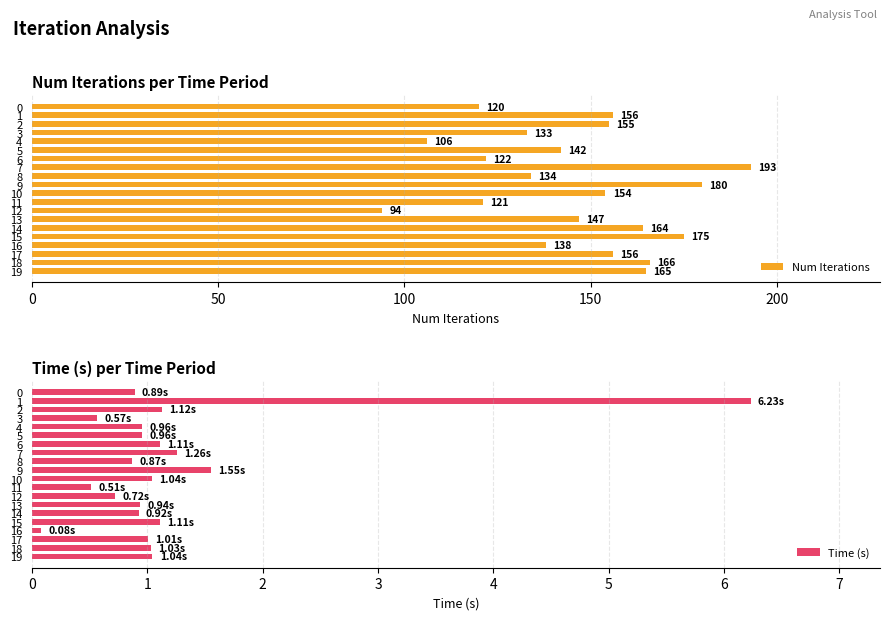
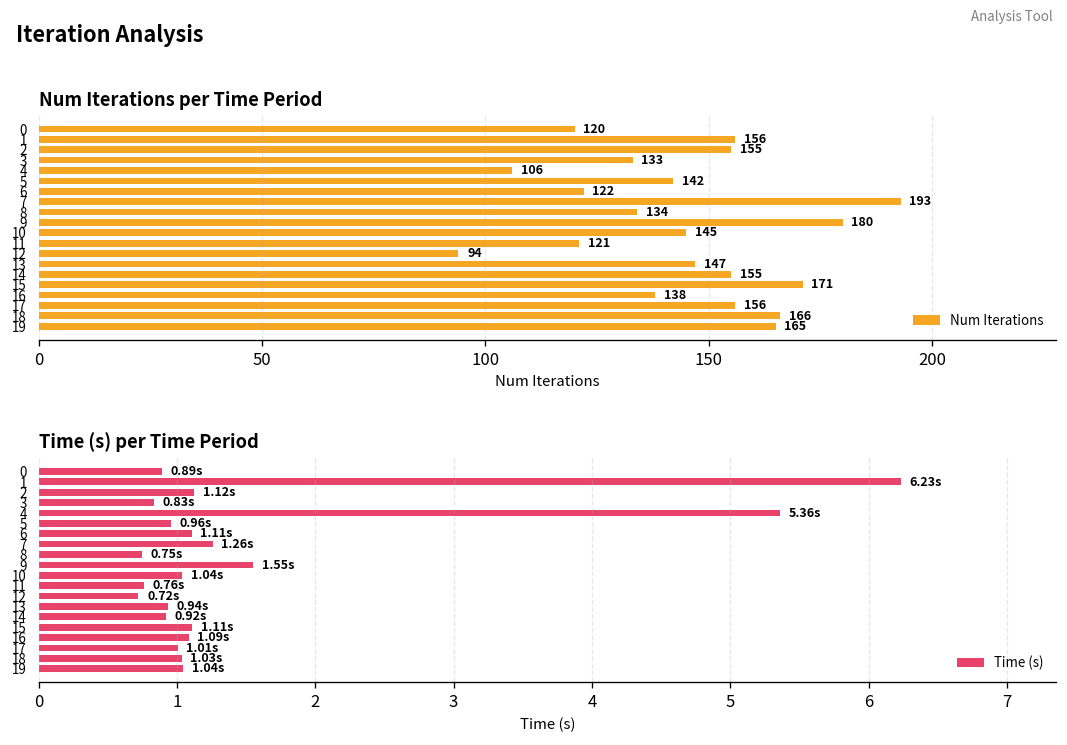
Num Iterations per Time Period, 10: 154 -> 145
Num Iterations per Time Period, 14: 164 -> 155
Num Iterations per Time Period, 15: 175 -> 171
Time (s) per Time Period, 3: 0.57s -> 0.83s
Time (s) per Time Period, 4: 0.96s -> 5.36s
Time (s) per Time Period, 8: 0.87s -> 0.75s
Time (s) per Time Period, 11: 0.51s -> 0.76s
Time (s) per Time Period, 16: 0.08s -> 1.09s
